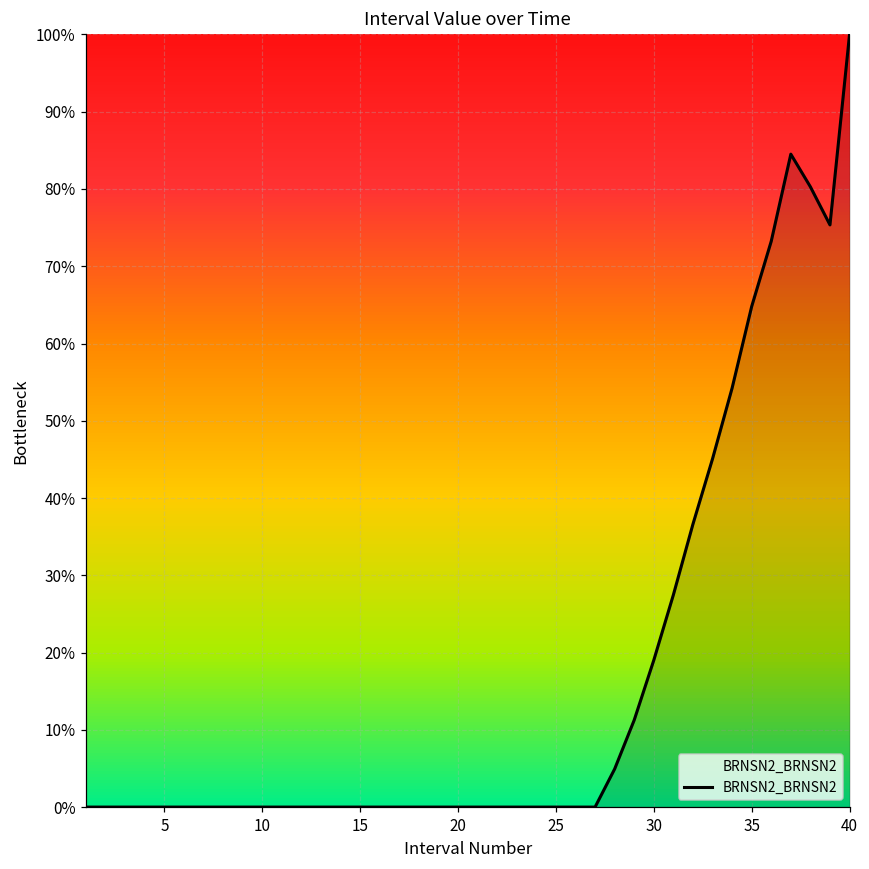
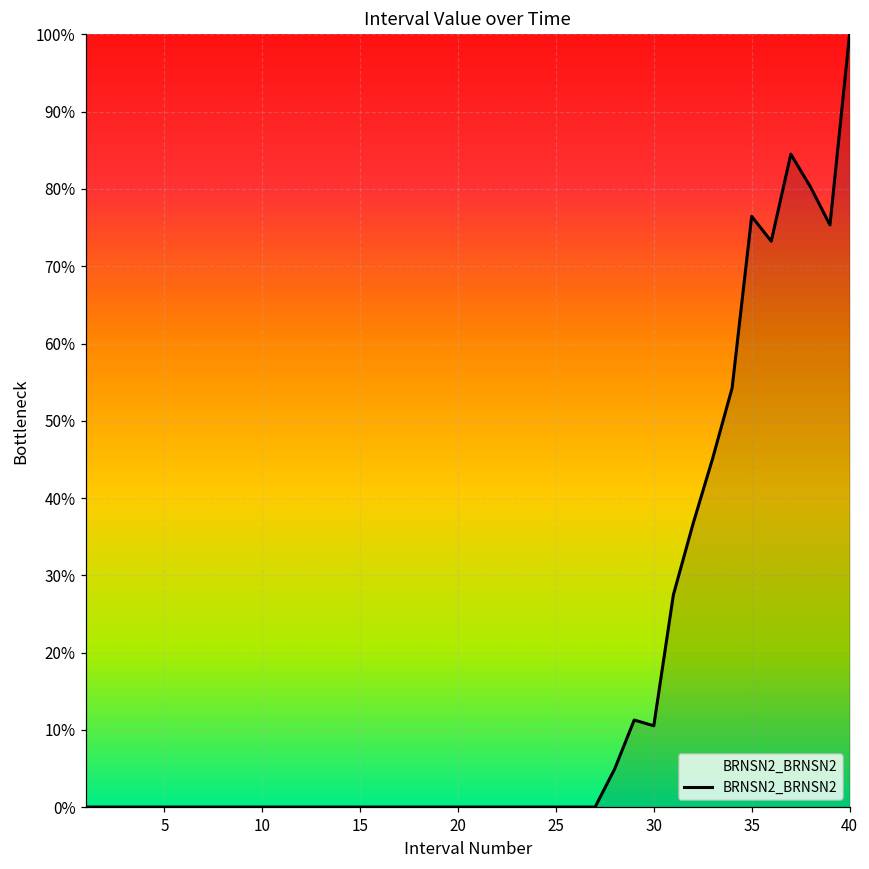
30: 19% -> 11%
35: 65% -> 76%
